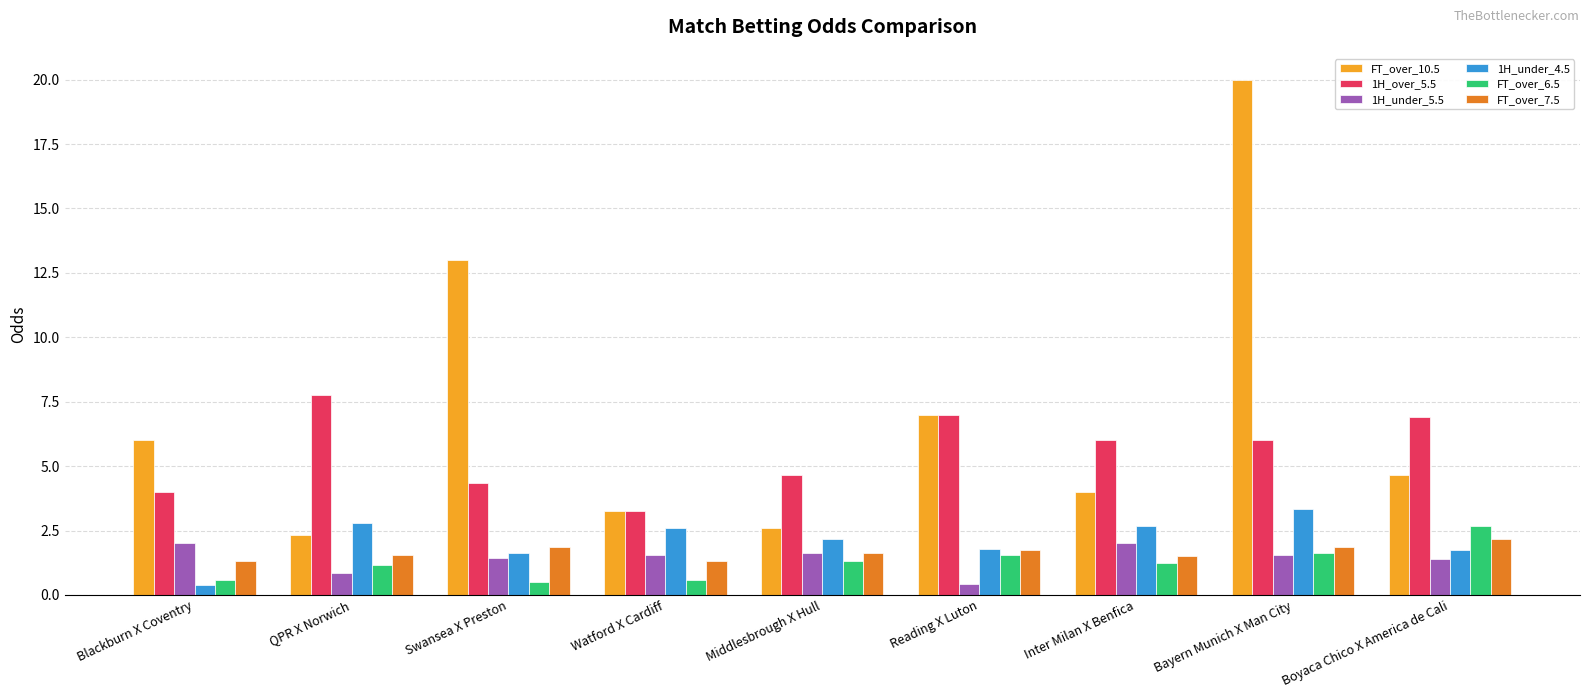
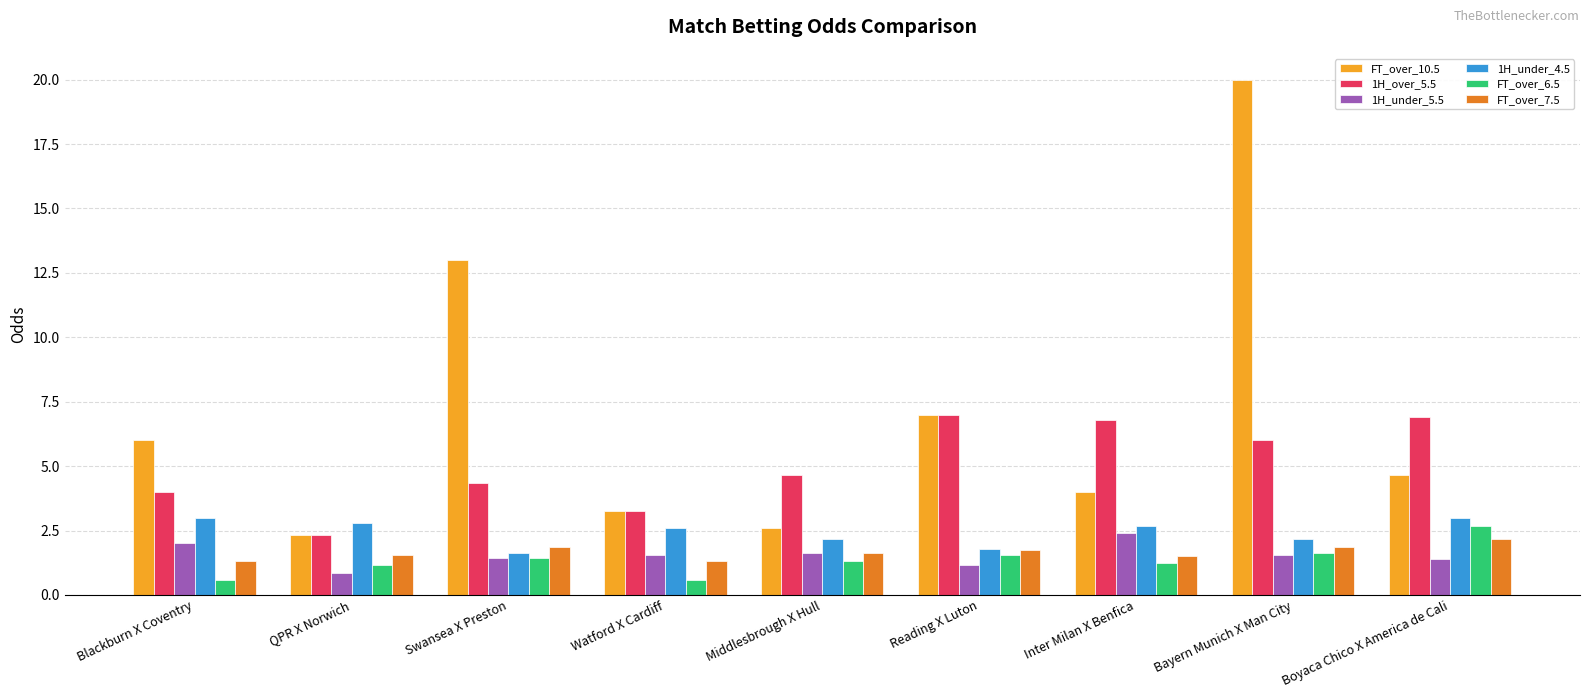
1H_under_4.5, Blackburn X Coventry: 0.4 -> 3.0
1H_over_5.5, QPR X Norwich: 7.8 -> 2.3
FT_over_6.5, Swansea X Preston: 0.5 -> 1.4
1H_under_5.5, Reading X Luton: 0.4 -> 1.2
1H_over_5.5, Inter Milan X Benfica: 6.0 -> 6.8
1H_under_5.5, Inter Milan X Benfica: 2.0 -> 2.4
1H_under_4.5, Bayern Munich X Man City: 3.3 -> 2.2
1H_under_4.5, Boyaca Chico X America de Cali: 1.8 -> 3.0
